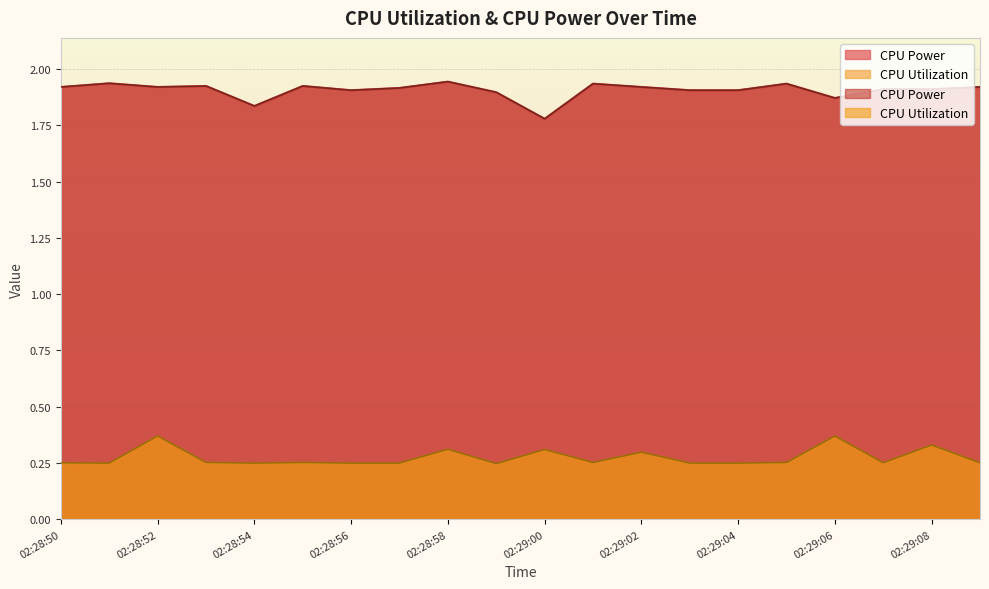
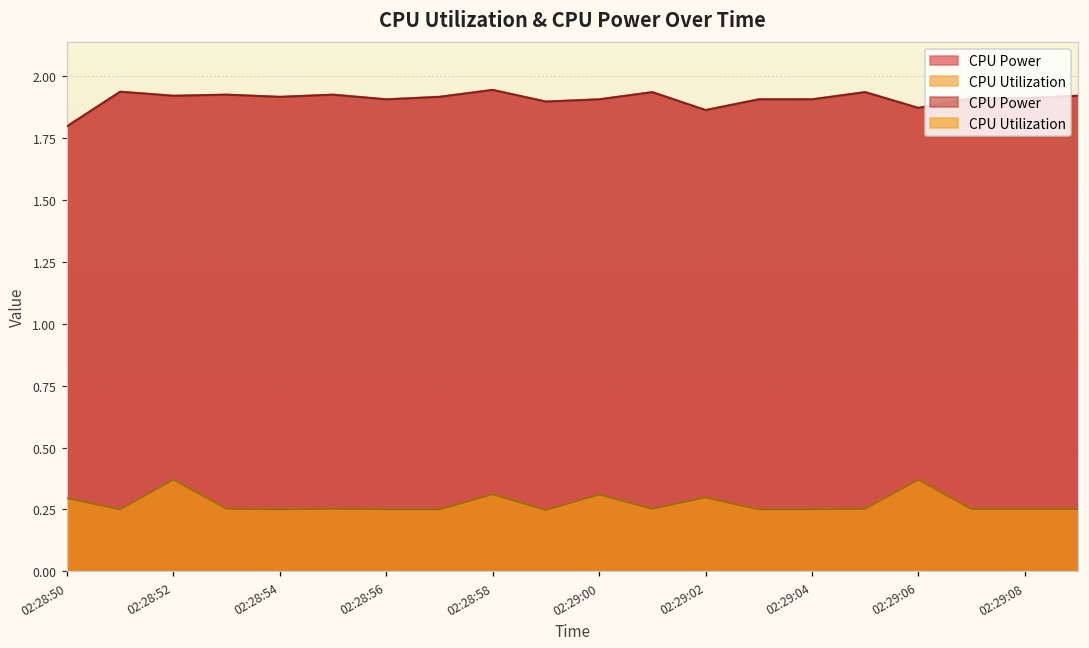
CPU Power, 02:28:50: 1.92 -> 1.80
CPU Utilization, 02:28:50: 0.25 -> 0.30
CPU Power, 02:28:54: 1.84 -> 1.92
CPU Power, 02:29:00: 1.78 -> 1.91
CPU Power, 02:29:02: 1.92 -> 1.86
CPU Utilization, 02:29:08: 0.33 -> 0.25
